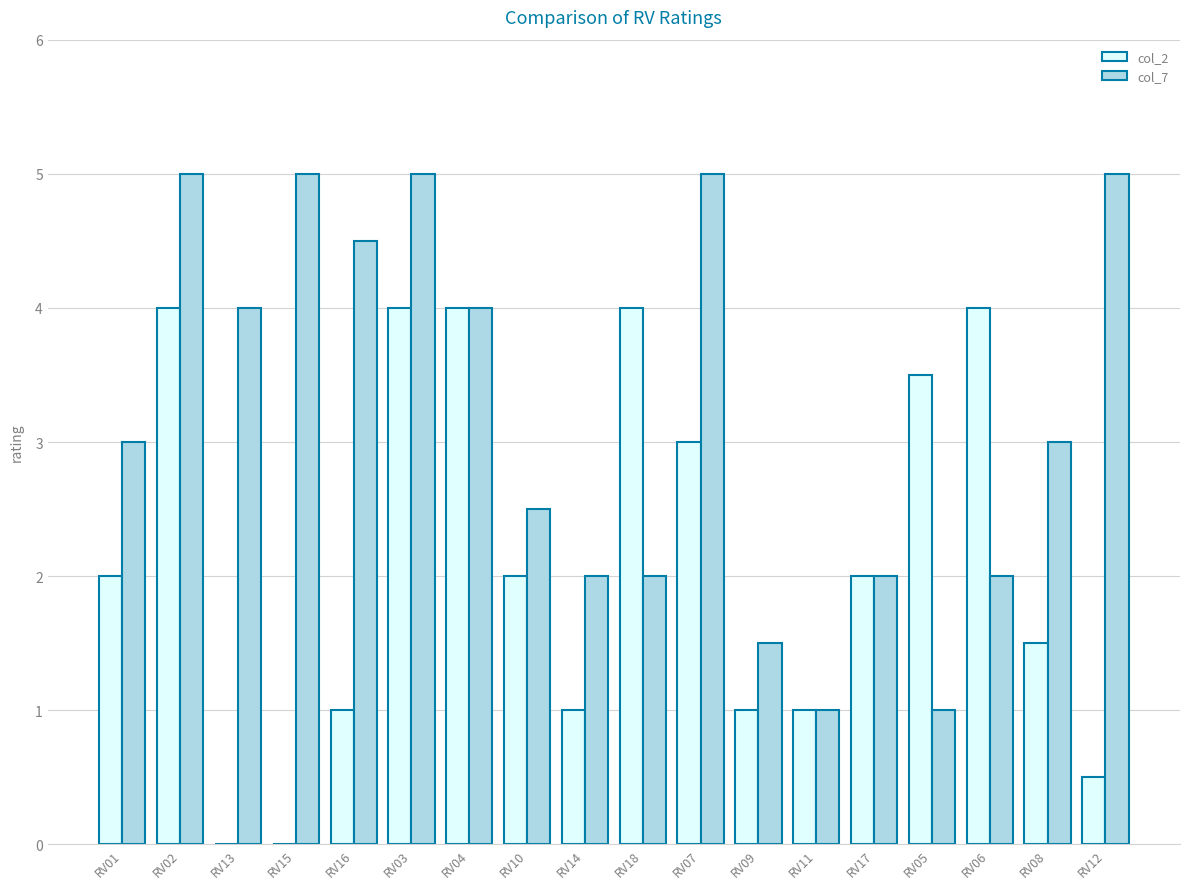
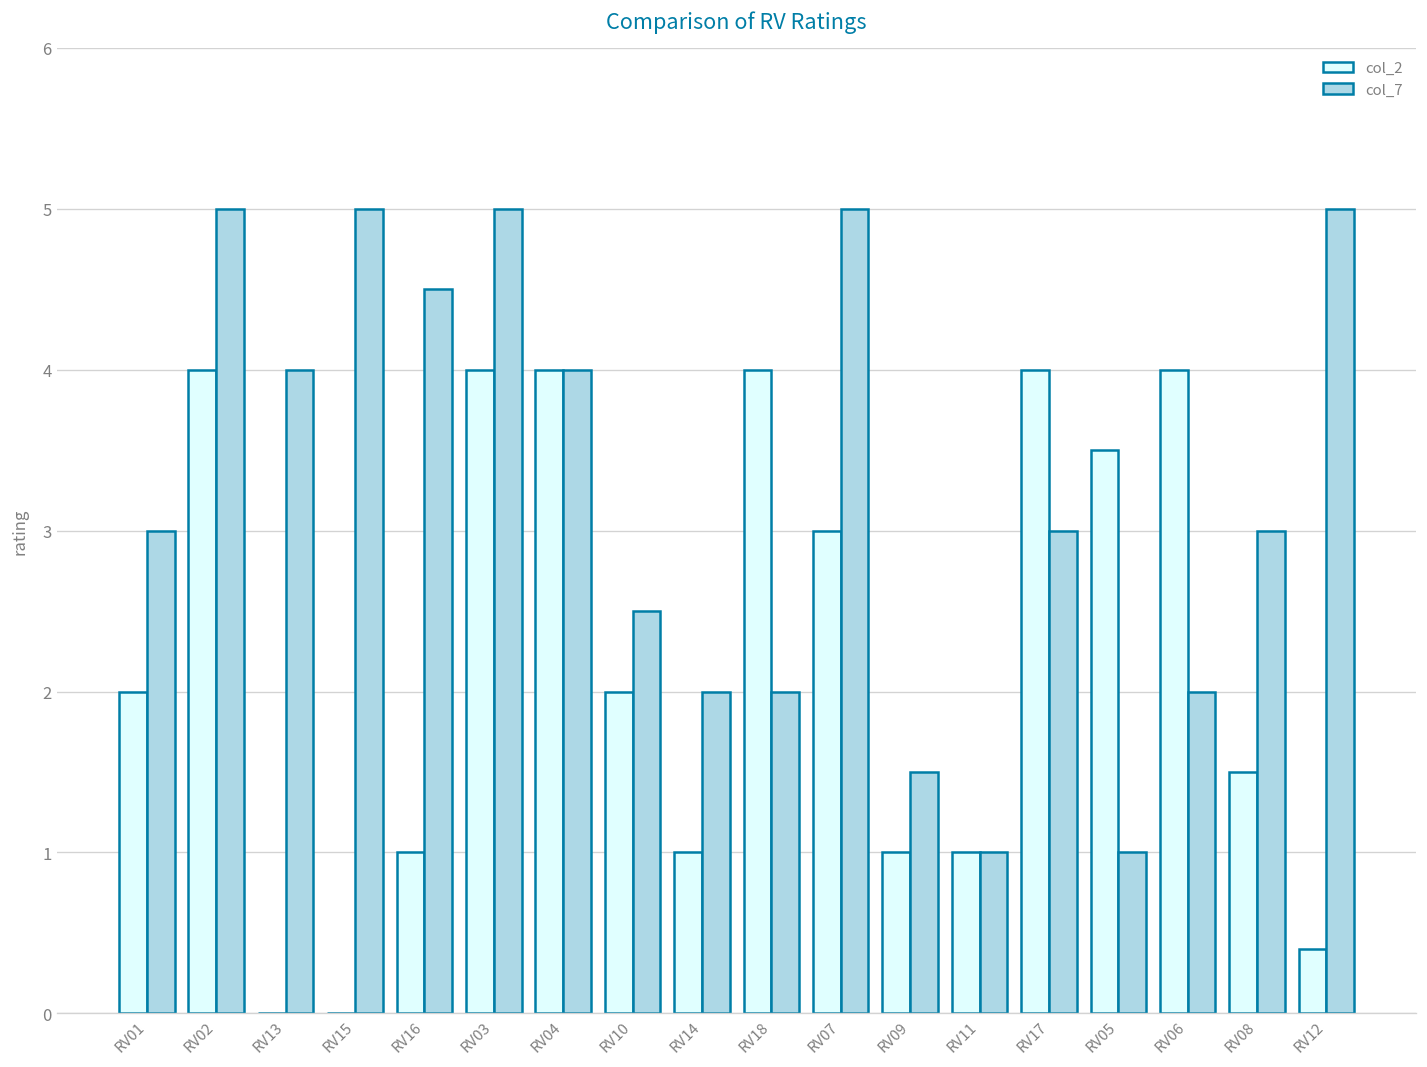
col_2, RV17: 2 -> 4
col_7, RV17: 2 -> 3
col_2, RV12: 0.5 -> 0.4
